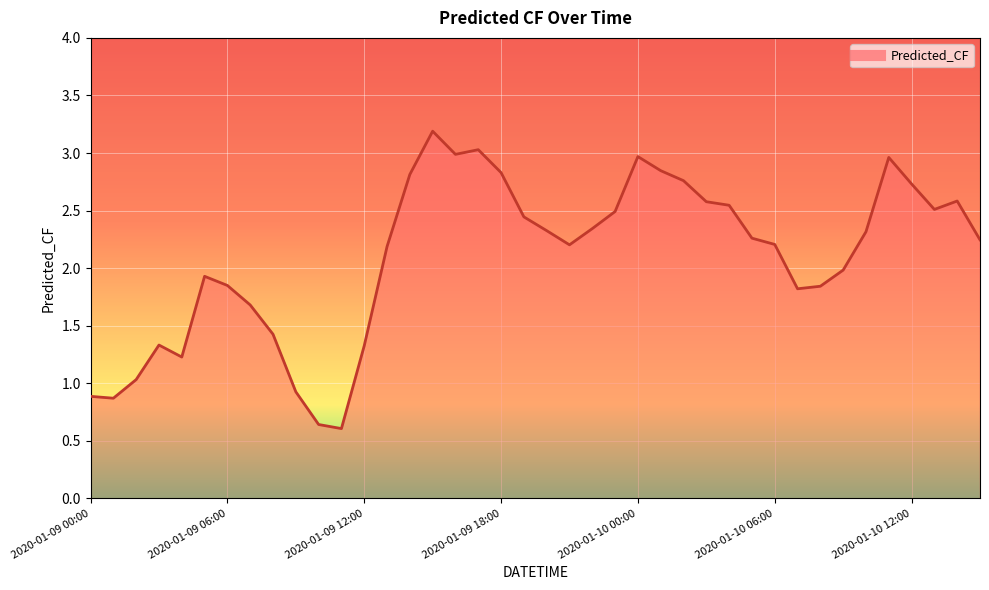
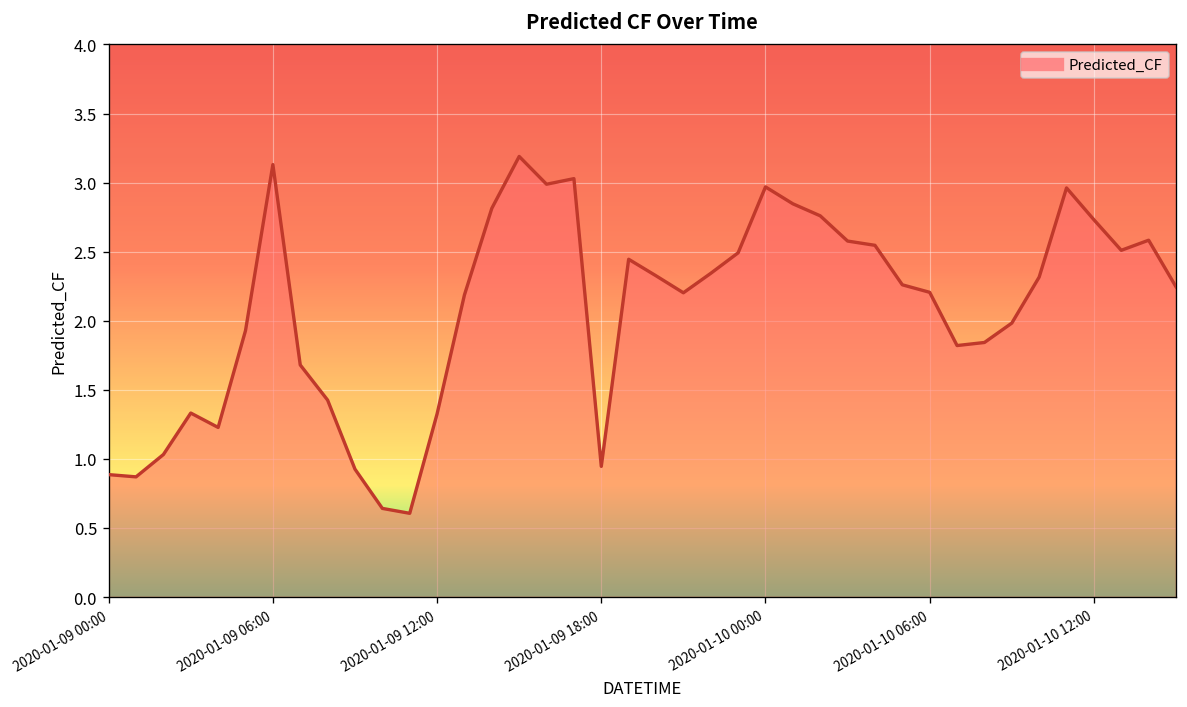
2020-01-09 06:00: 1.85 -> 3.13
2020-01-09 18:00: 2.83 -> 0.95
